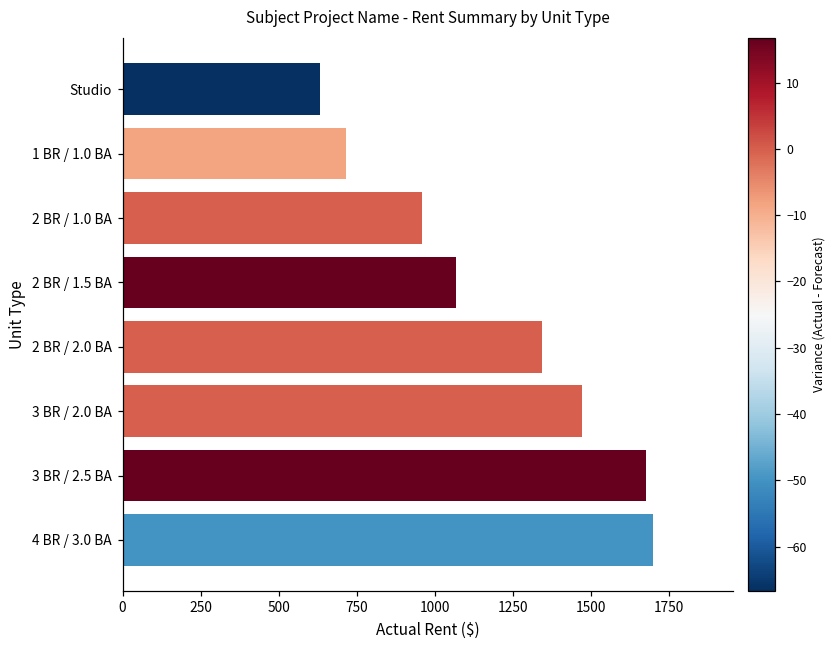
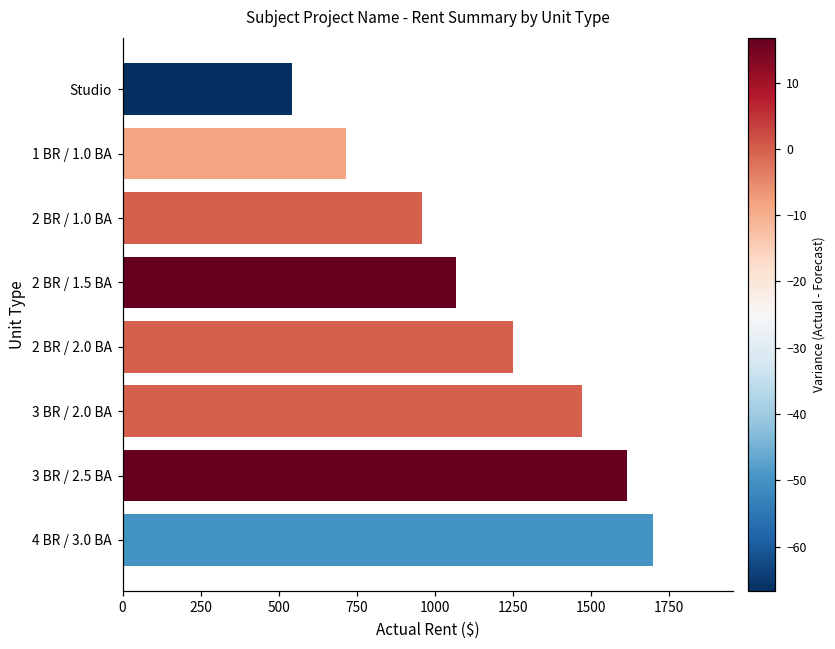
Studio: 630 -> 540
2 BR / 2.0 BA: 1340 -> 1250
3 BR / 2.5 BA: 1670 -> 1620
